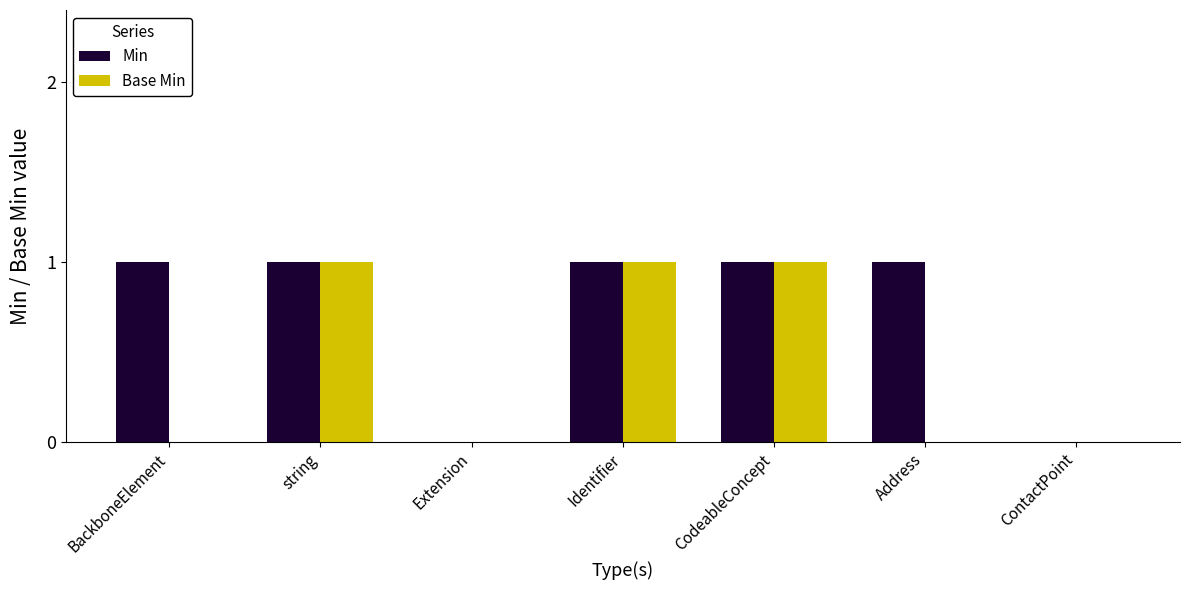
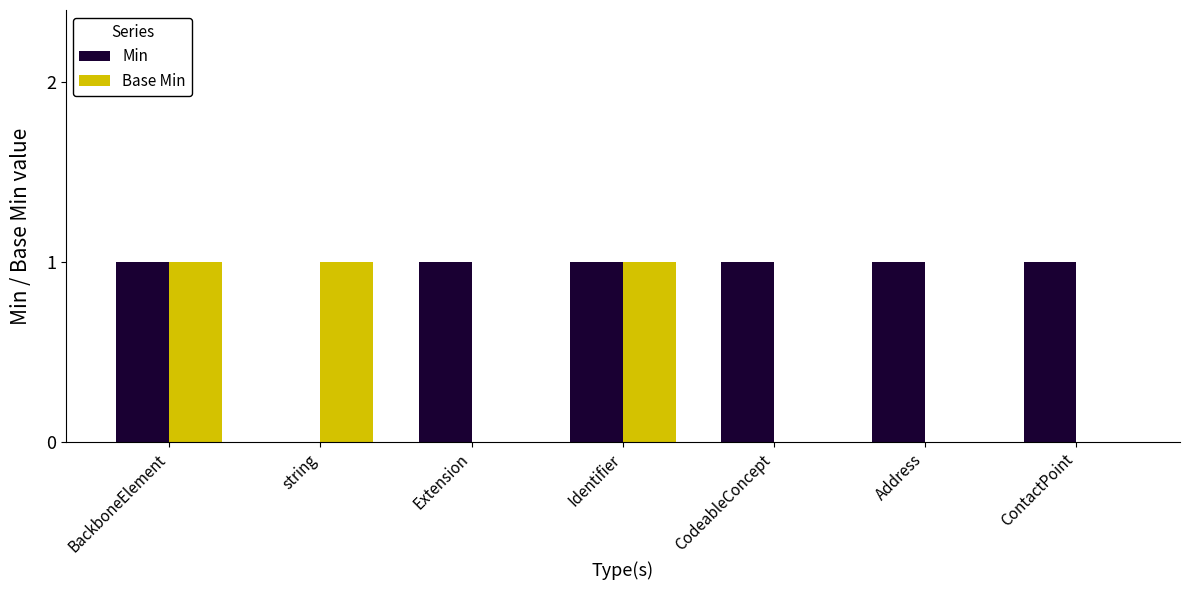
Base Min, BackboneElement: 0 -> 1
Min, string: 1 -> 0
Min, Extension: 0 -> 1
Base Min, CodeableConcept: 1 -> 0
Min, ContactPoint: 0 -> 1
